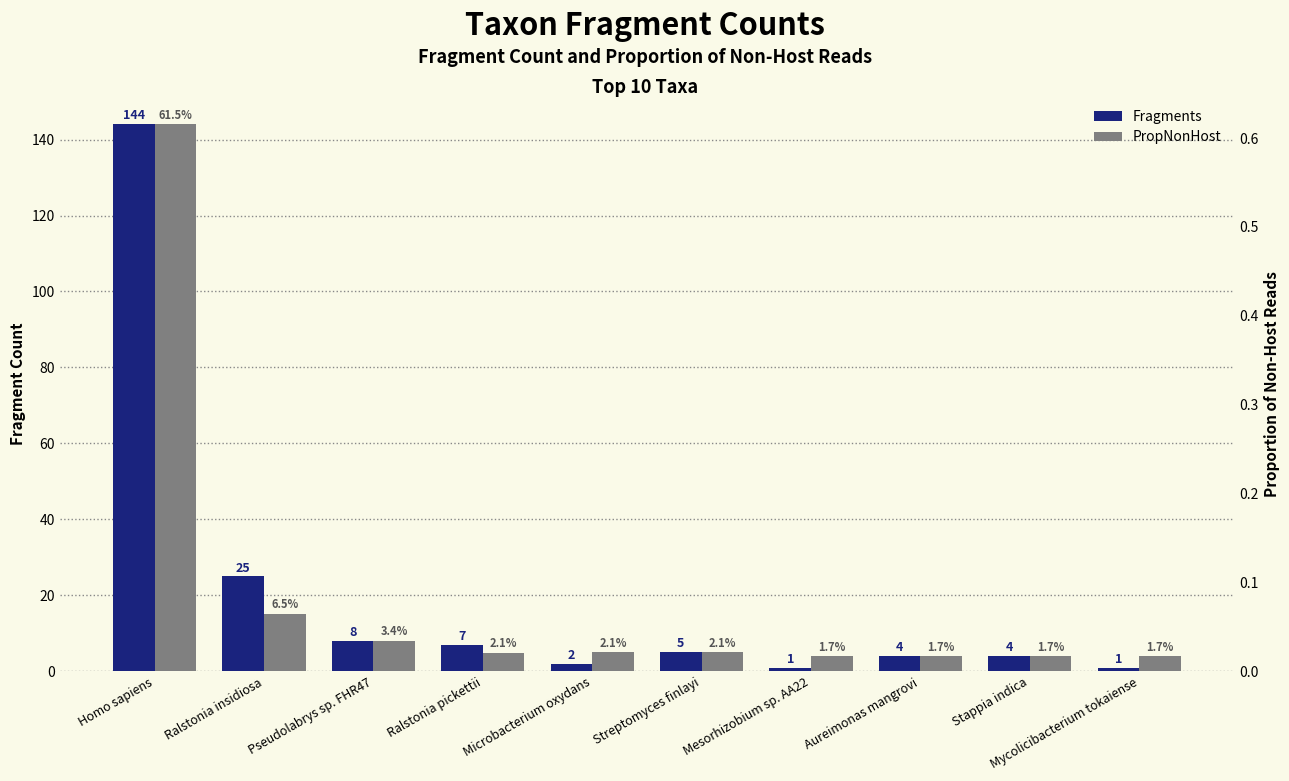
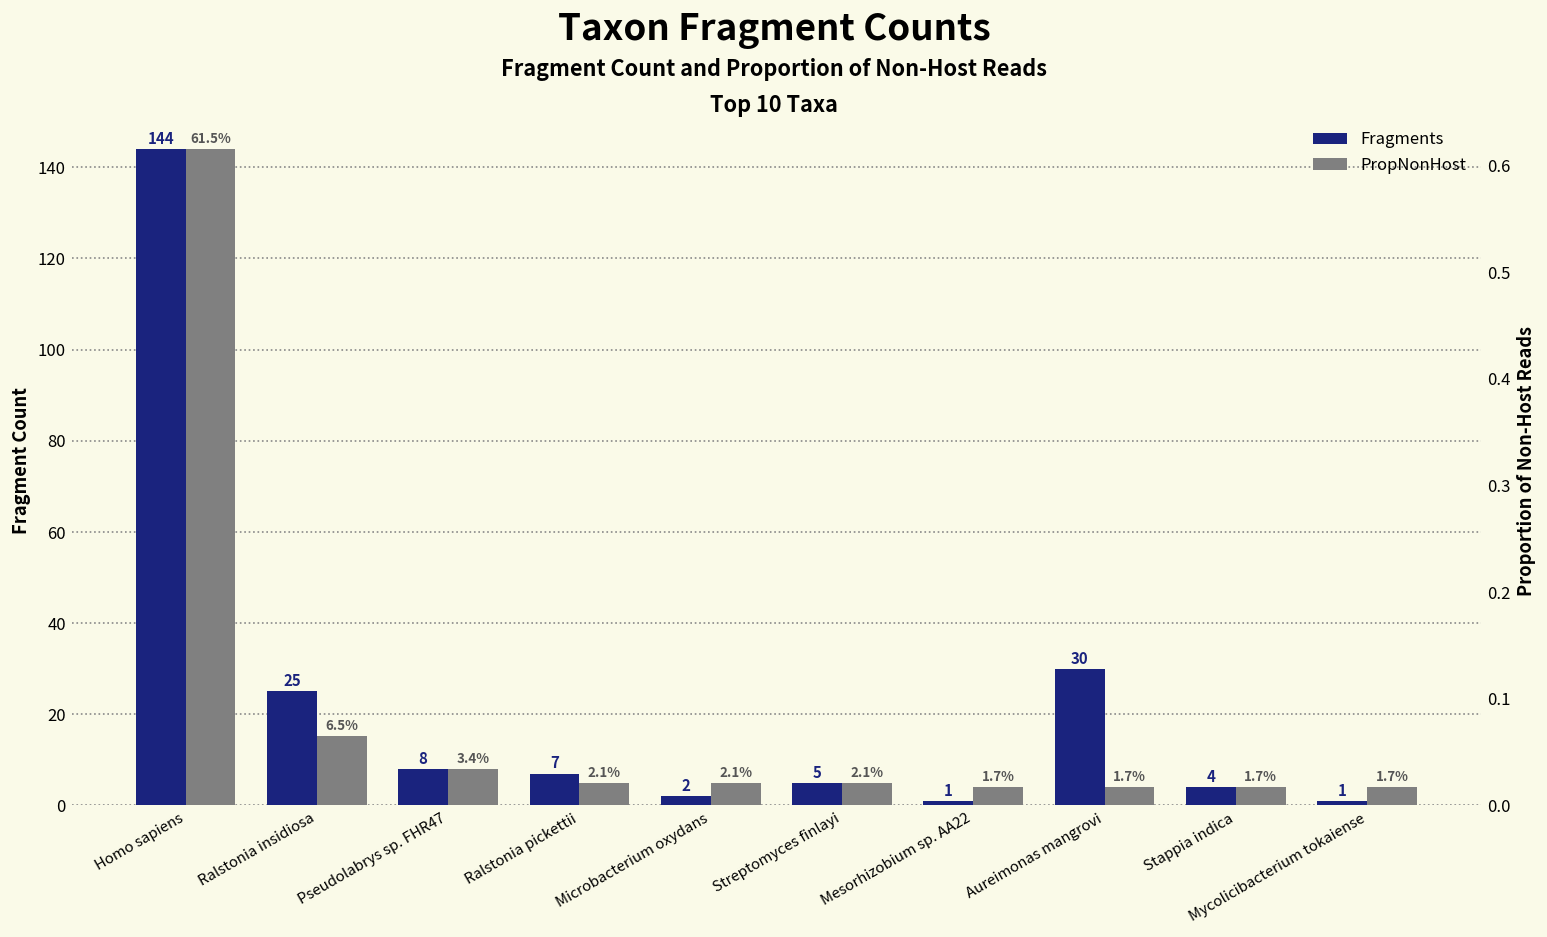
Fragments, Aureimonas mangrovi: 4 -> 30
